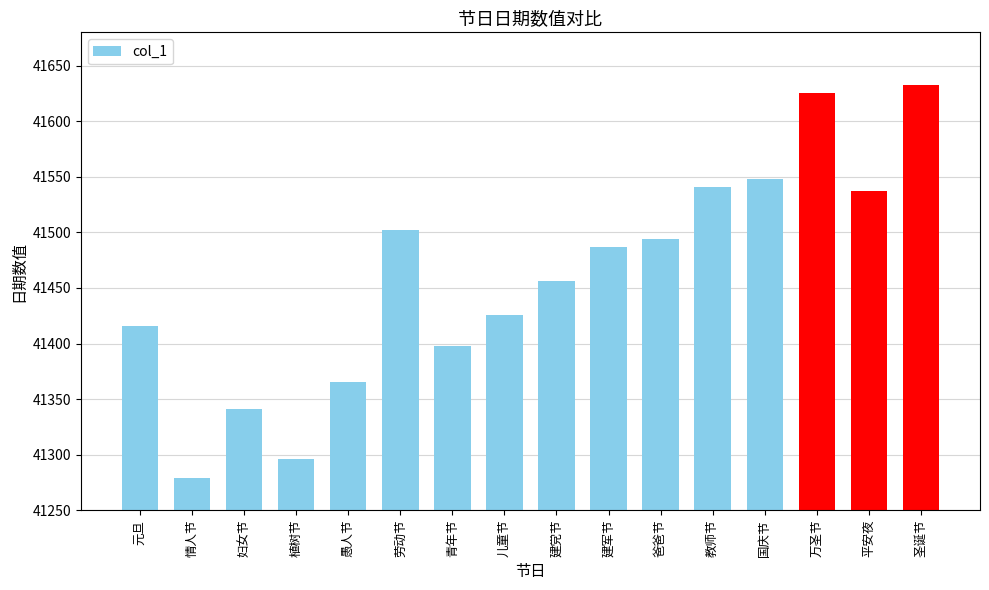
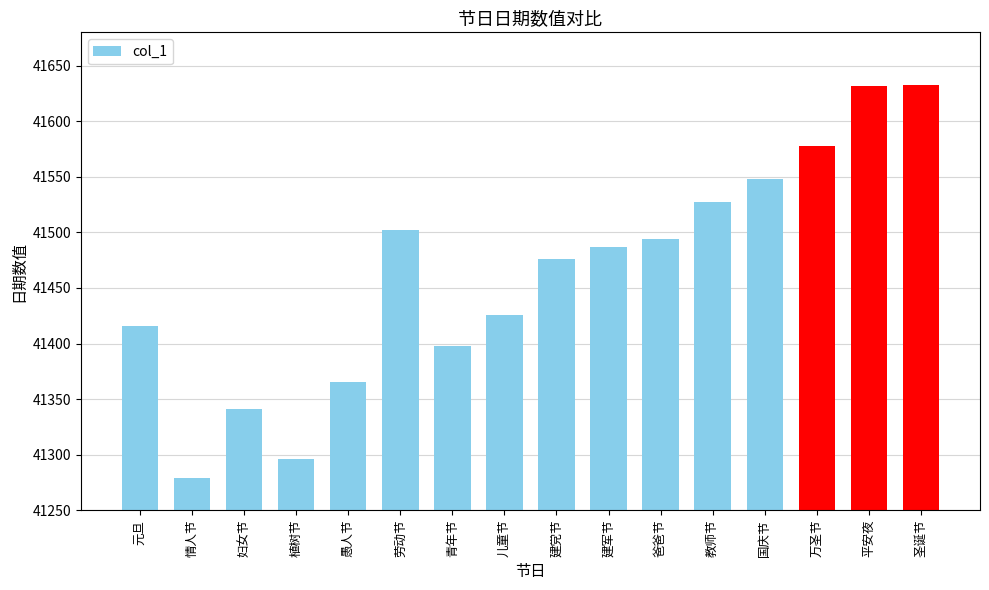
建党节: 41456 -> 41476
教师节: 41541 -> 41527
万圣节: 41625 -> 41578
平安夜: 41537 -> 41632
